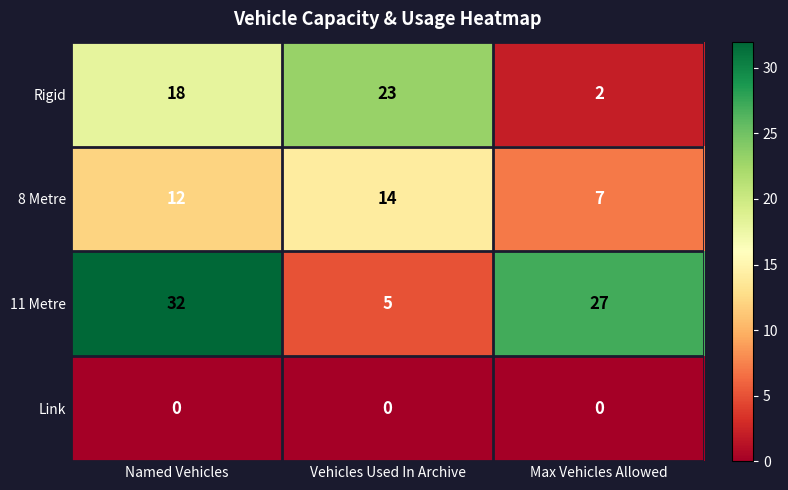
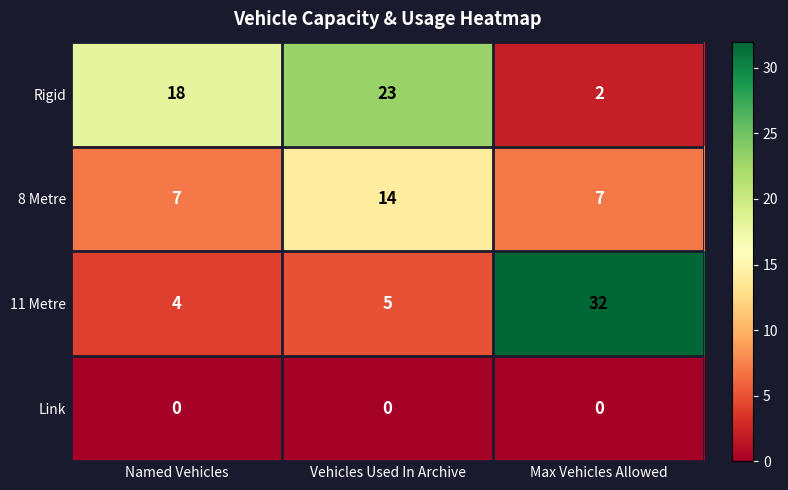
8 Metre, Named Vehicles: 12 -> 7
11 Metre, Named Vehicles: 32 -> 4
11 Metre, Max Vehicles Allowed: 27 -> 32
